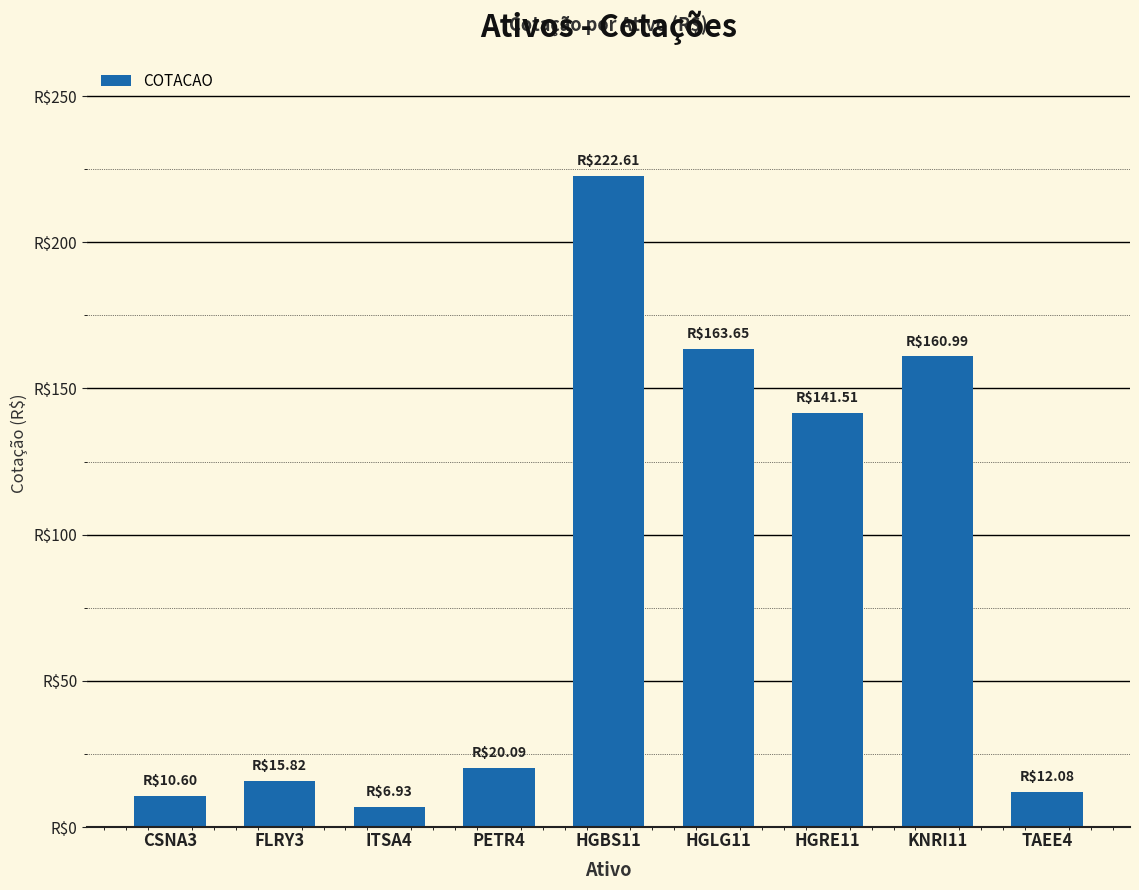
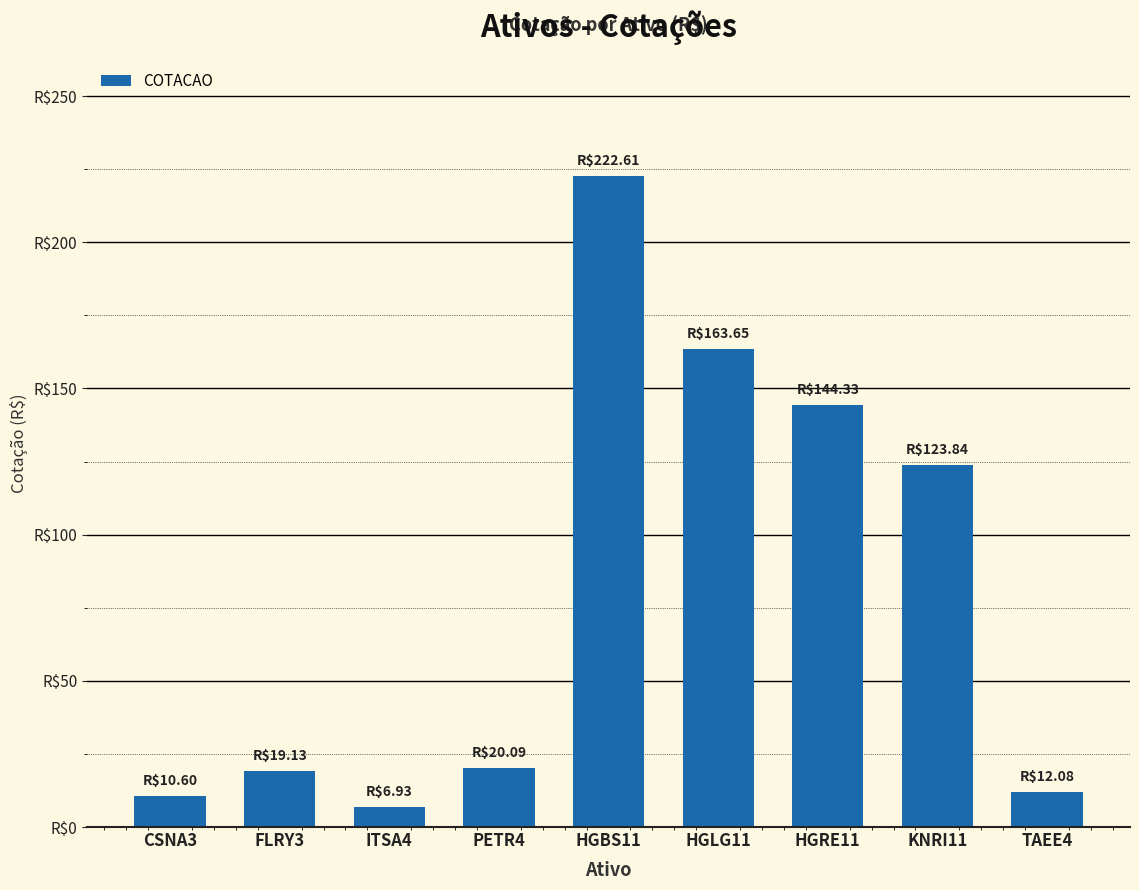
FLRY3: $15.82 -> $19.13
HGRE11: $141.51 -> $144.33
KNRI11: $160.99 -> $123.84
